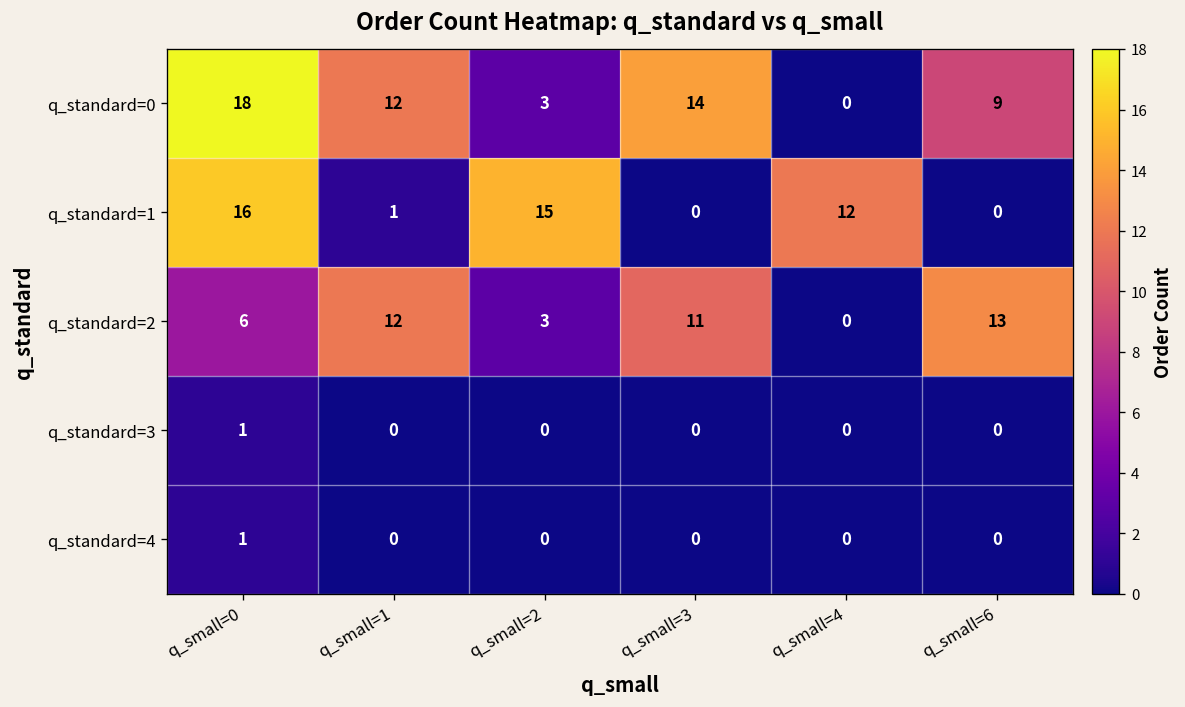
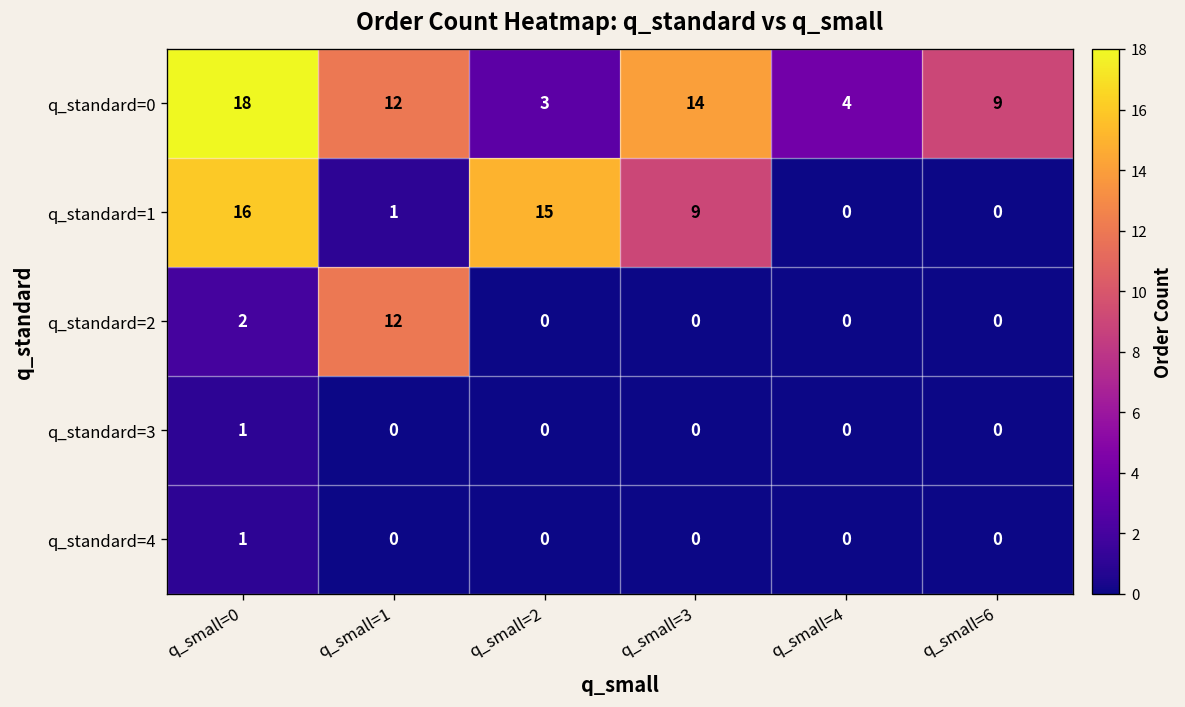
q_standard=0, q_small=4: 0 -> 4
q_standard=1, q_small=3: 0 -> 9
q_standard=1, q_small=4: 12 -> 0
q_standard=2, q_small=0: 6 -> 2
q_standard=2, q_small=2: 3 -> 0
q_standard=2, q_small=3: 11 -> 0
q_standard=2, q_small=6: 13 -> 0
